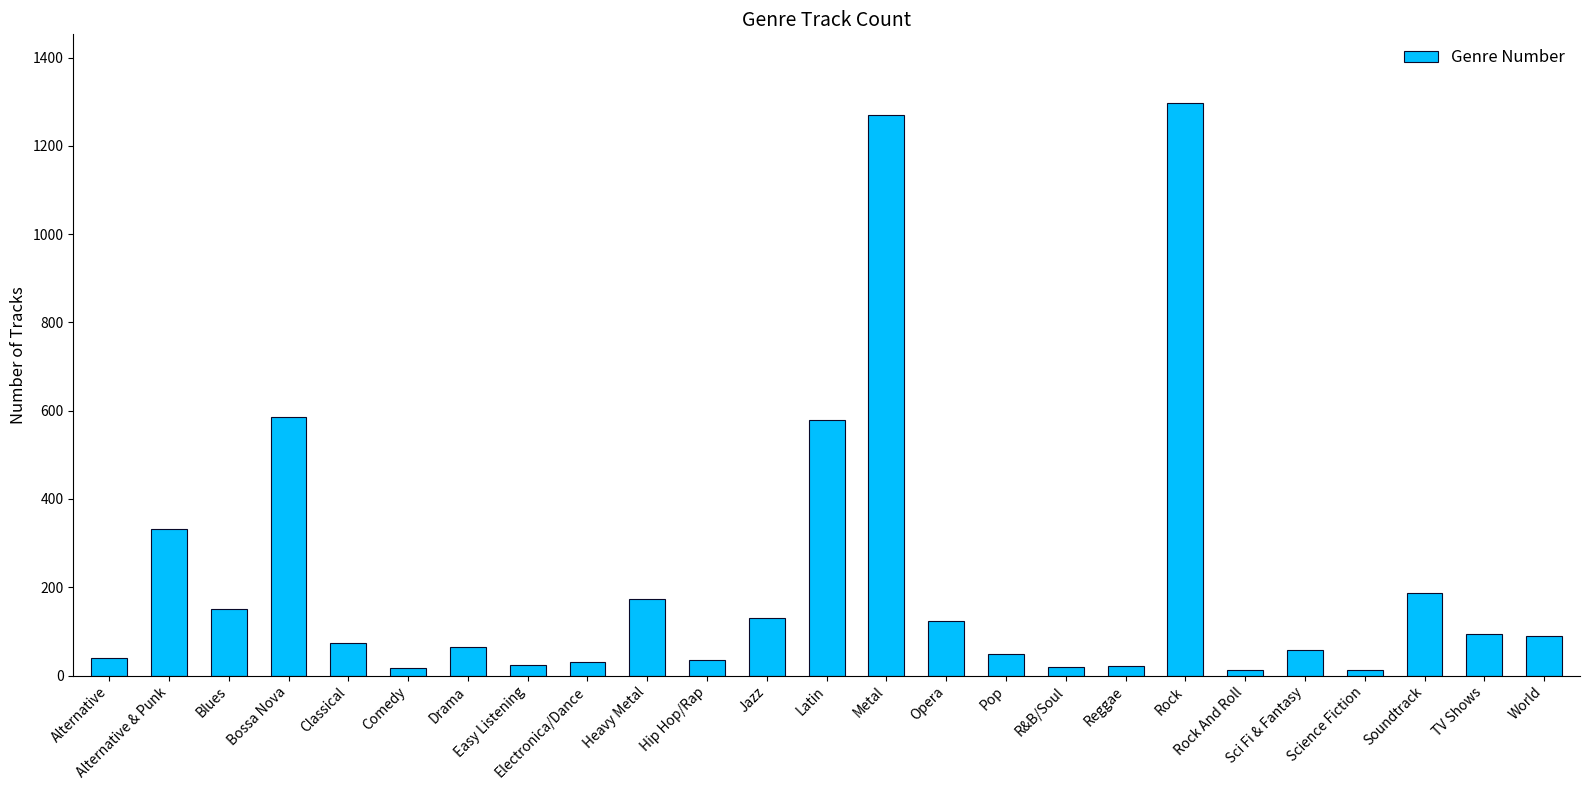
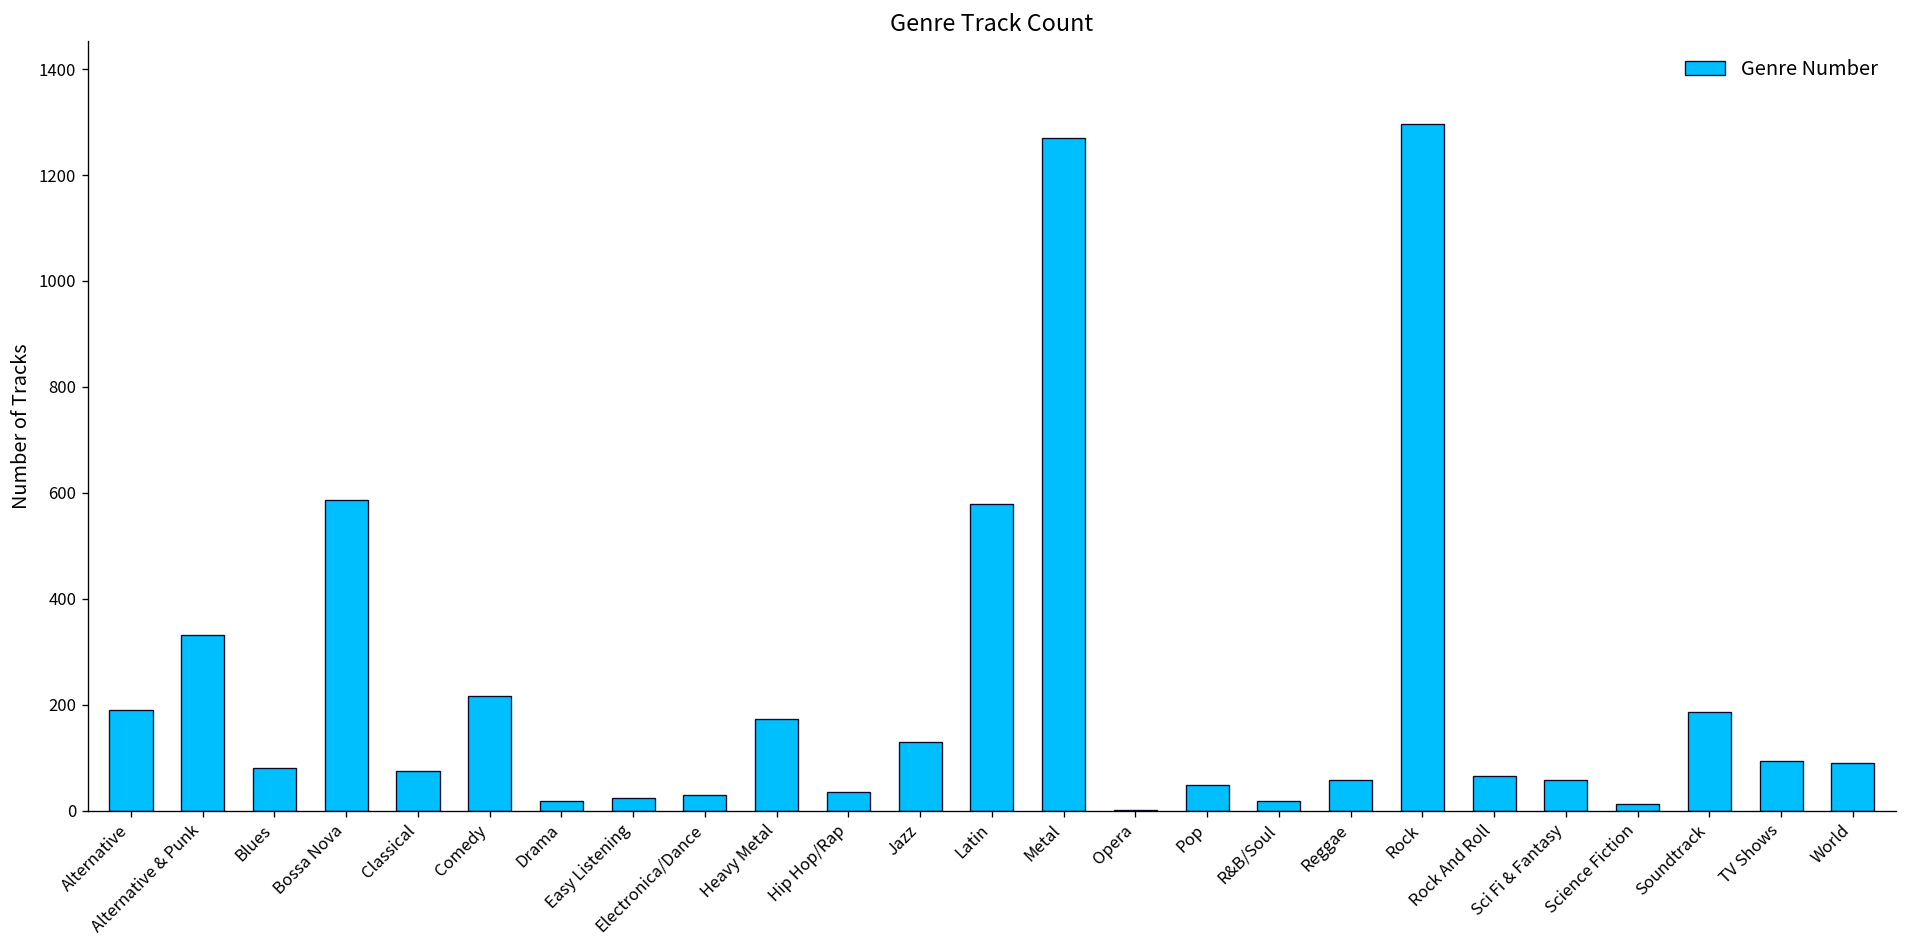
Alternative: 40 -> 190
Blues: 150 -> 80
Comedy: 20 -> 220
Drama: 60 -> 20
Opera: 120 -> 0
Reggae: 20 -> 60
Rock And Roll: 10 -> 70
